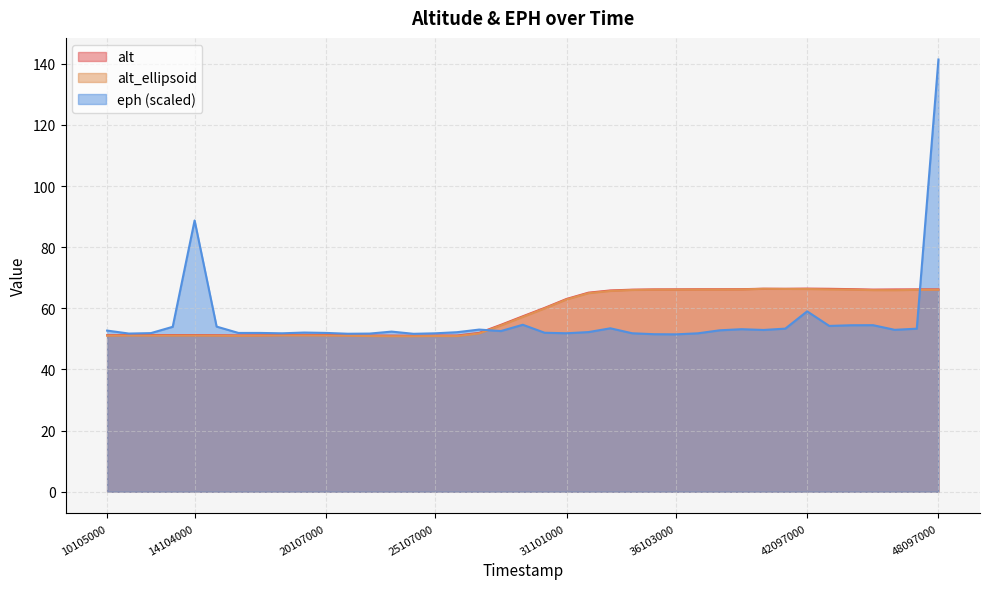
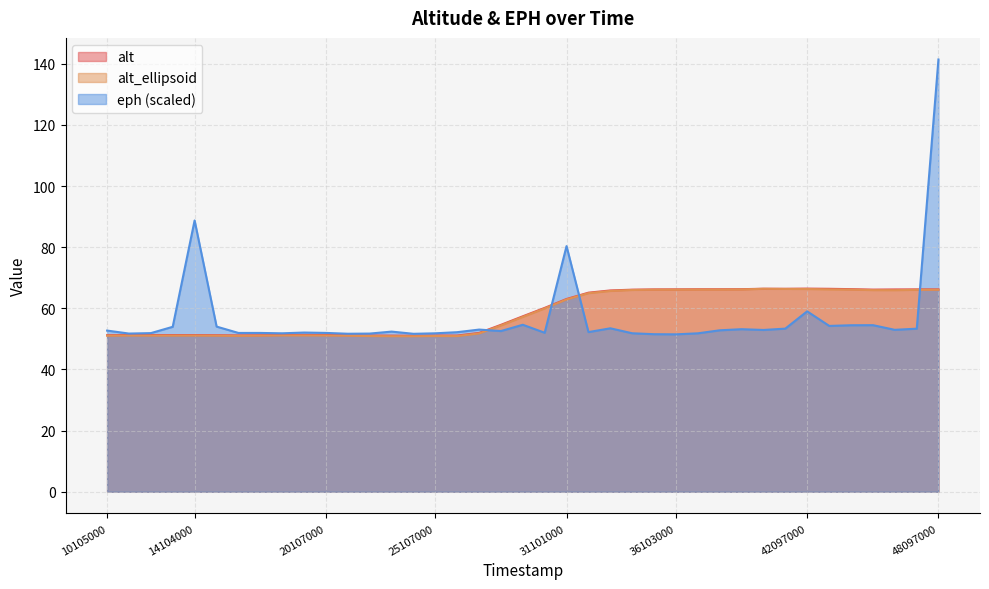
eph (scaled), 31101000: 52 -> 80
